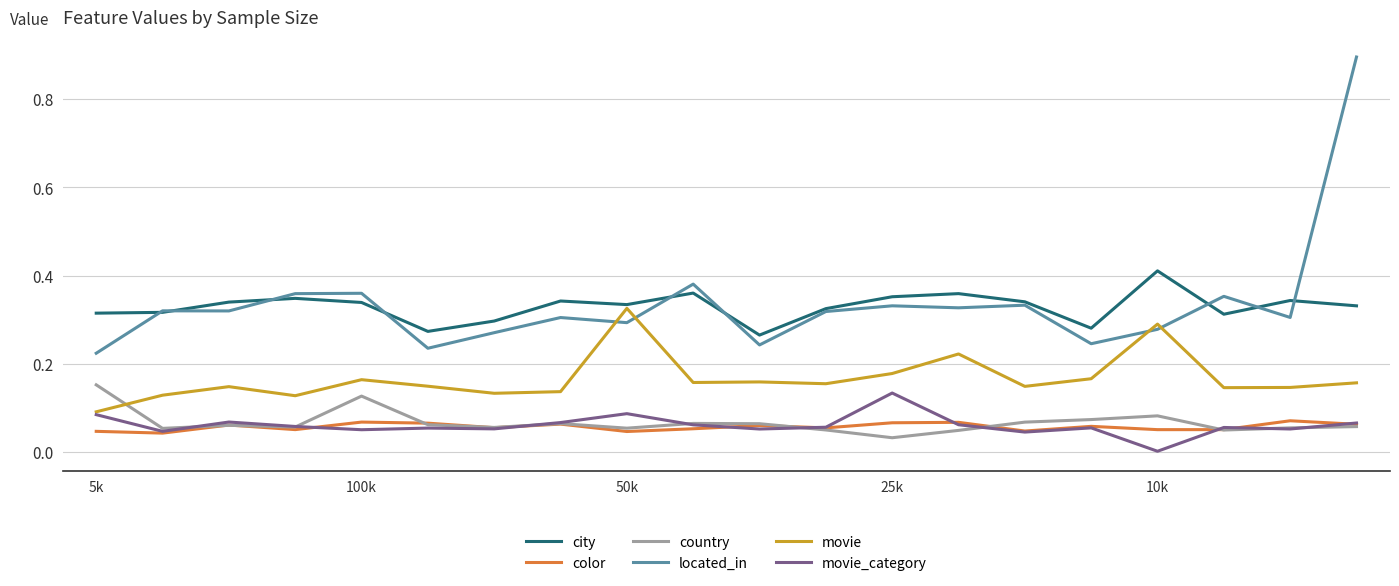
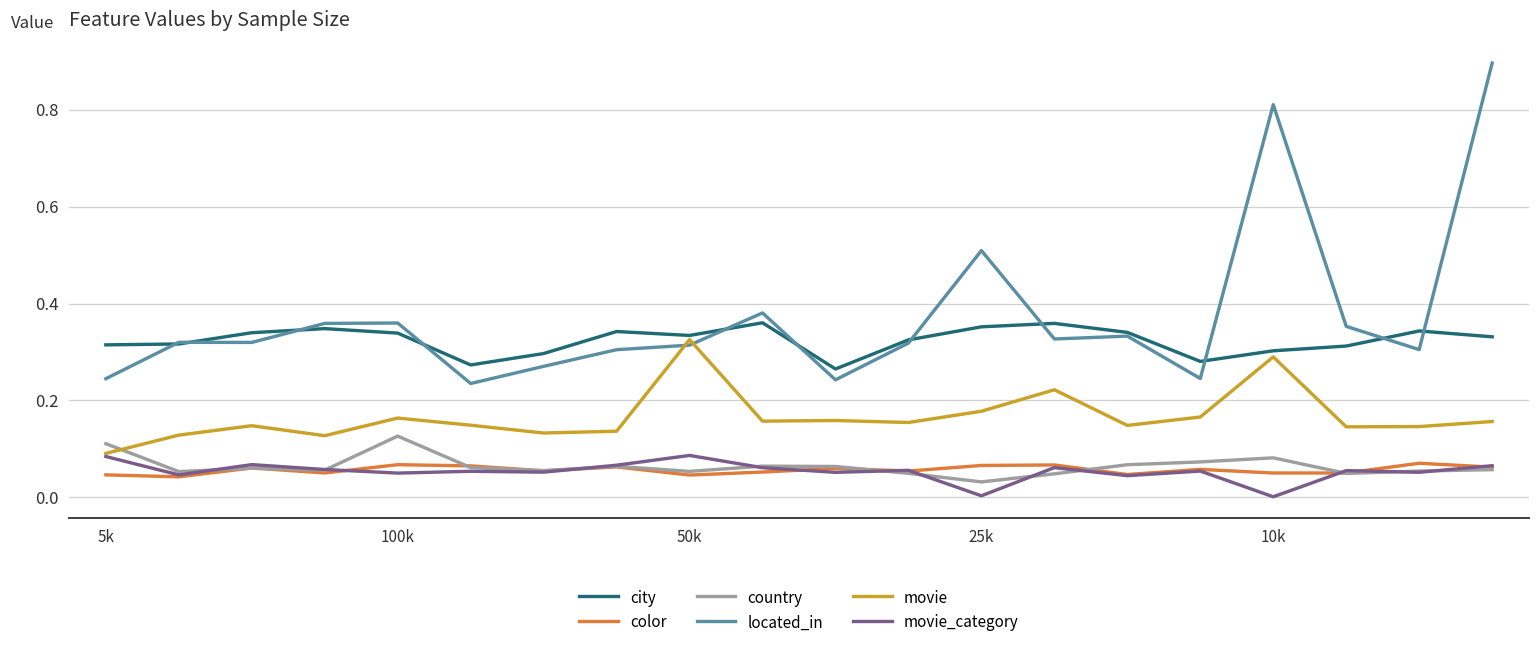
country, 5k: 0.15 -> 0.11
located_in, 5k: 0.22 -> 0.24
located_in, 50k: 0.29 -> 0.31
located_in, 25k: 0.33 -> 0.51
movie_category, 25k: 0.13 -> 0.00
city, 10k: 0.41 -> 0.30
located_in, 10k: 0.28 -> 0.81
